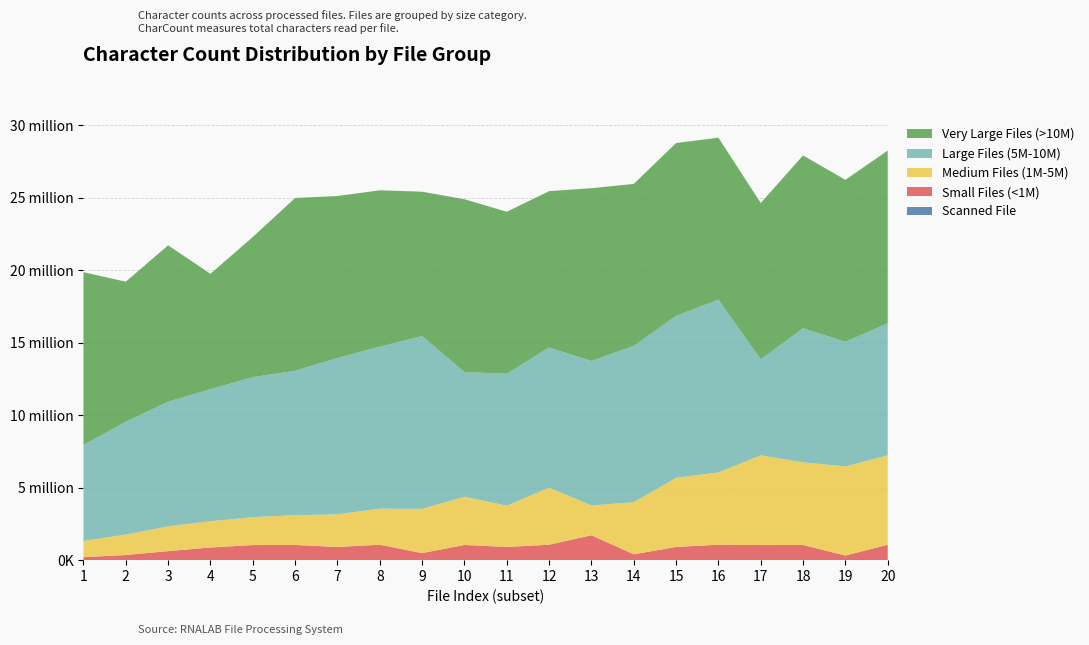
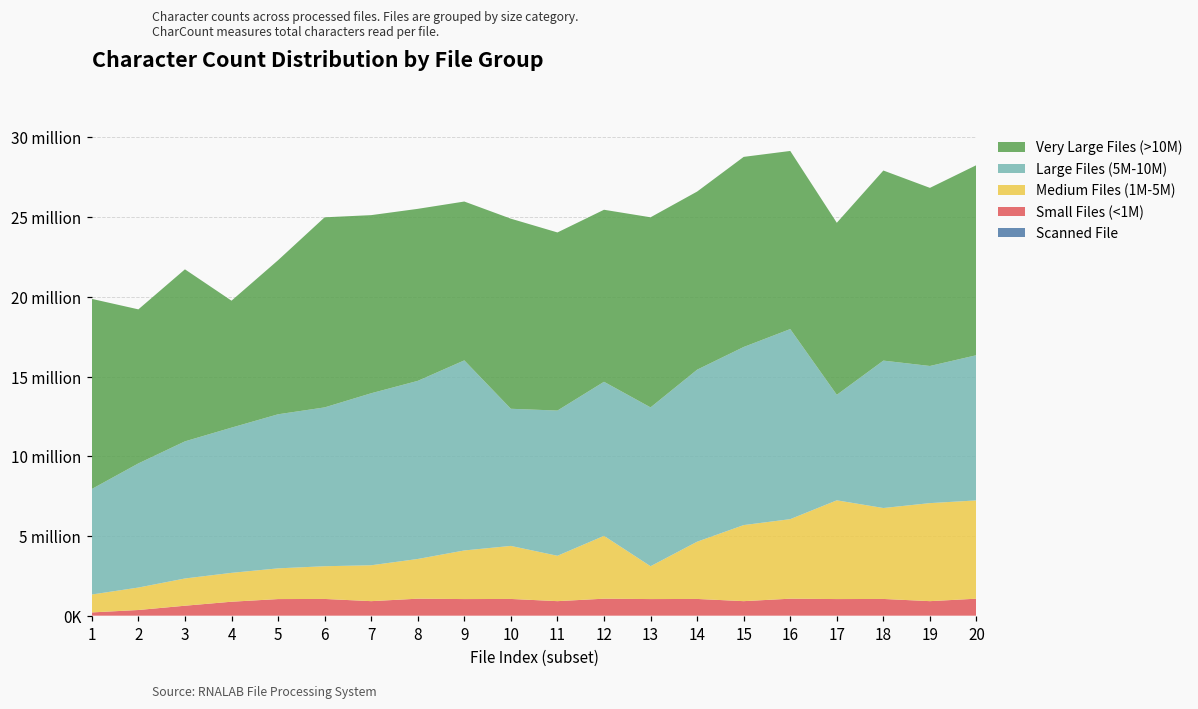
Small Files (<1M), 9: 0.5 million -> 1.0 million
Small Files (<1M), 13: 1.7 million -> 1.0 million
Small Files (<1M), 14: 0.4 million -> 1.0 million
Small Files (<1M), 19: 0.3 million -> 0.9 million
